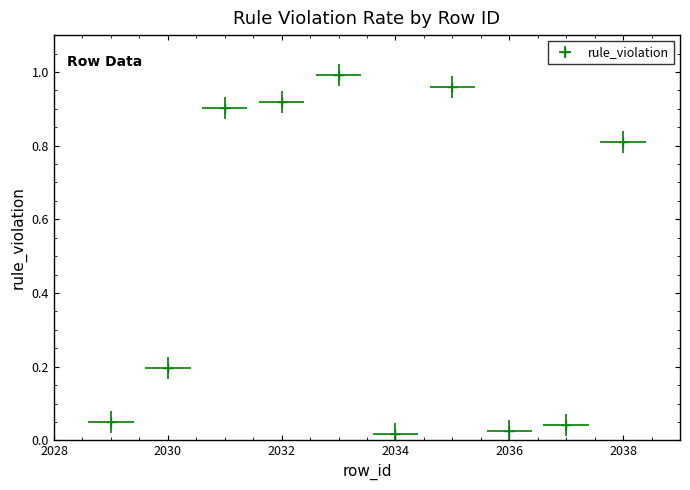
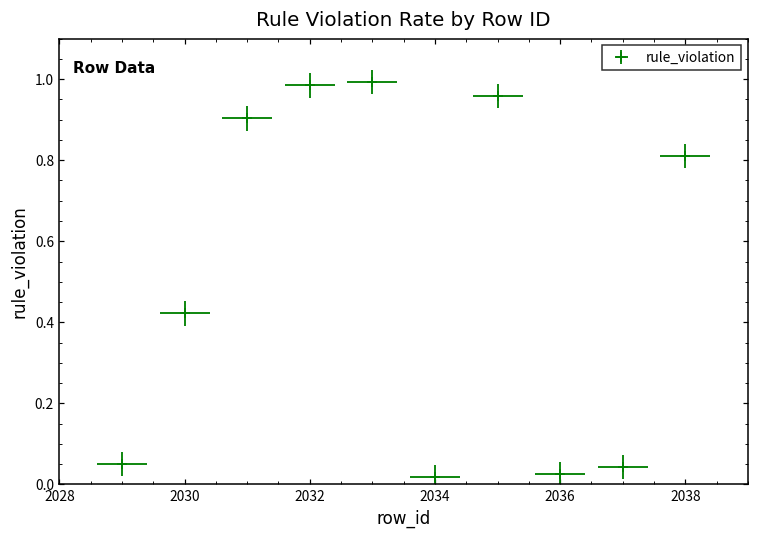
2030: 0.20 -> 0.42
2032: 0.92 -> 0.98
